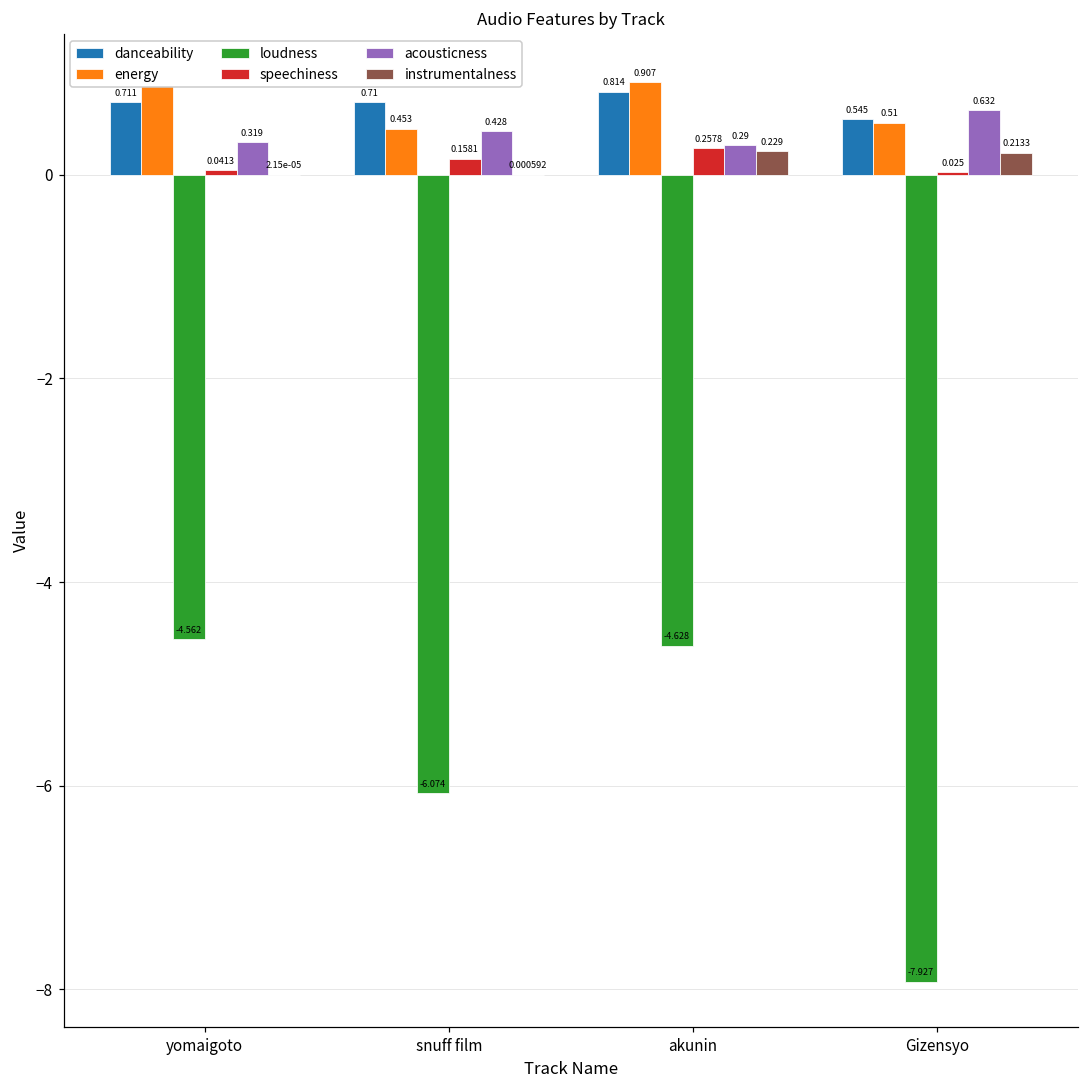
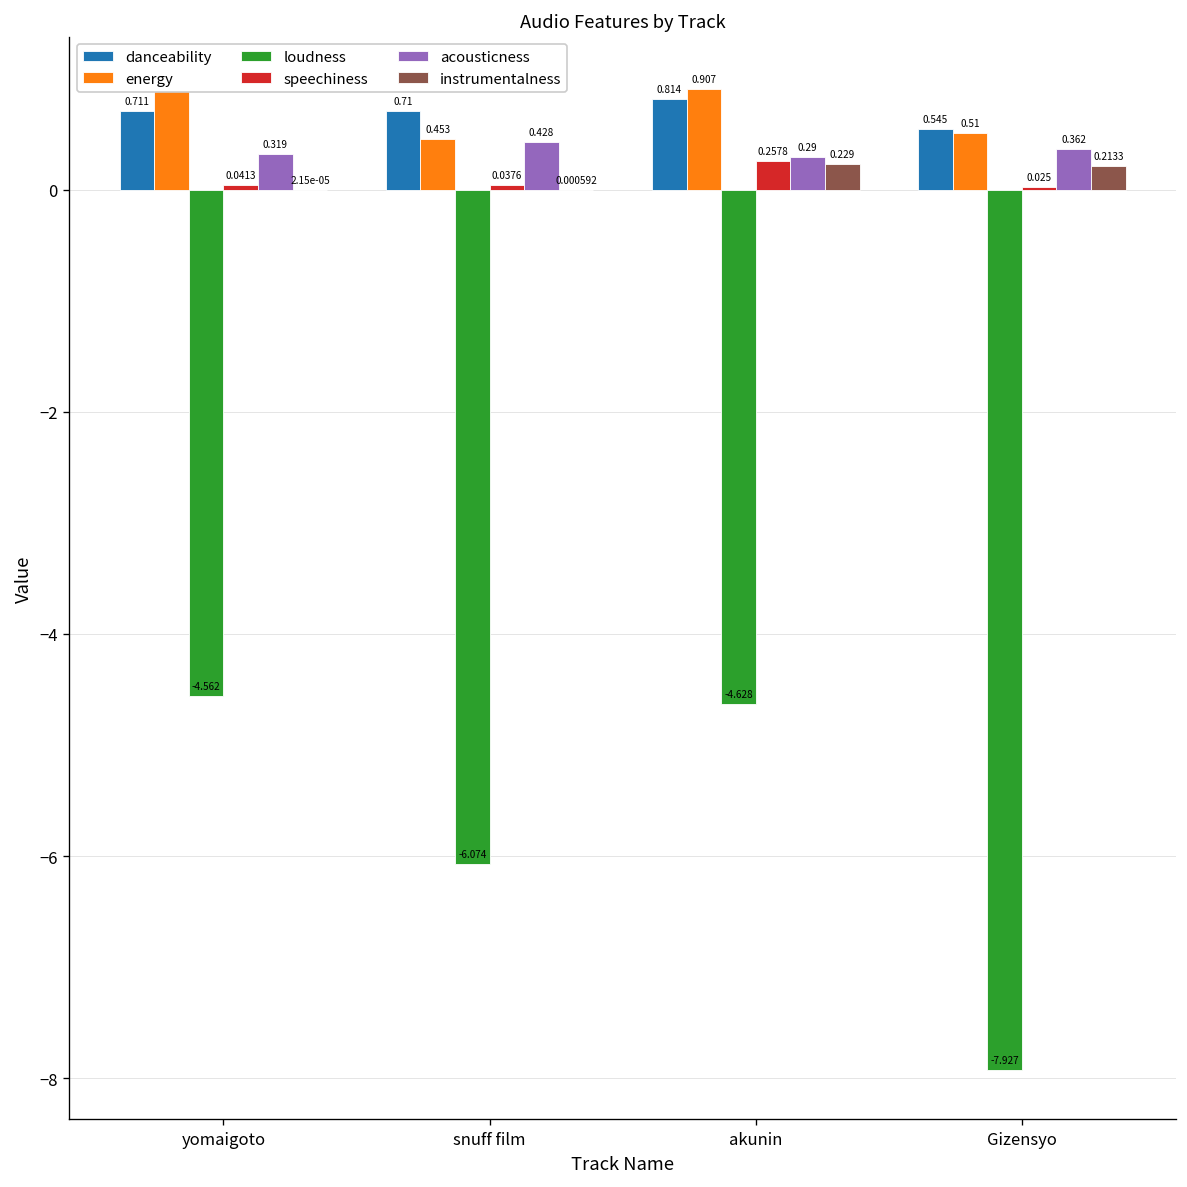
speechiness, snuff film: 0.1581 -> 0.0376
acousticness, Gizensyo: 0.632 -> 0.362
